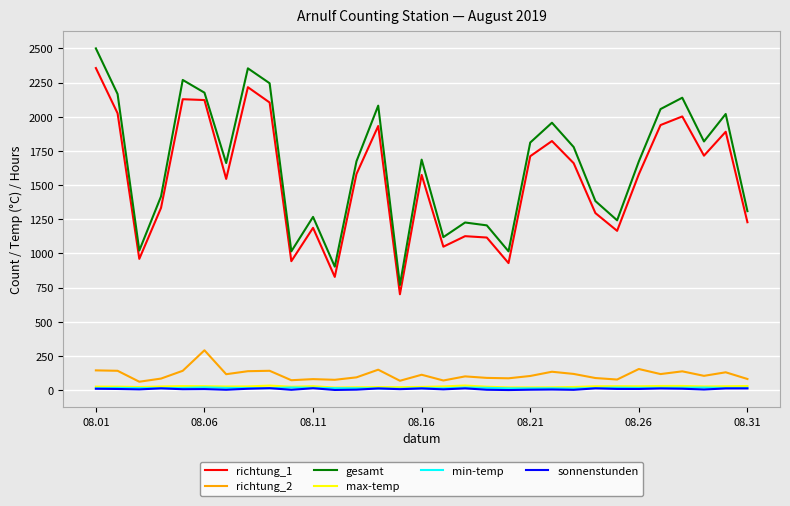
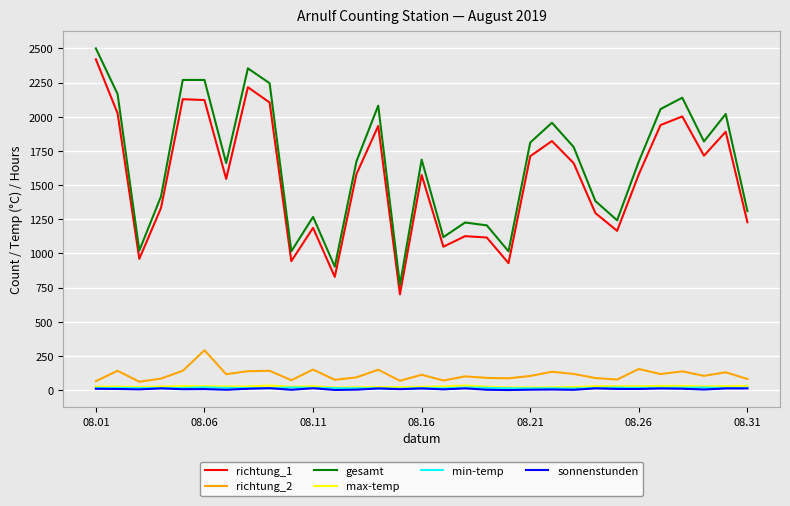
richtung_1, 08.01: 2360 -> 2420
richtung_2, 08.01: 140 -> 70
gesamt, 08.06: 2180 -> 2270
richtung_2, 08.11: 80 -> 150
